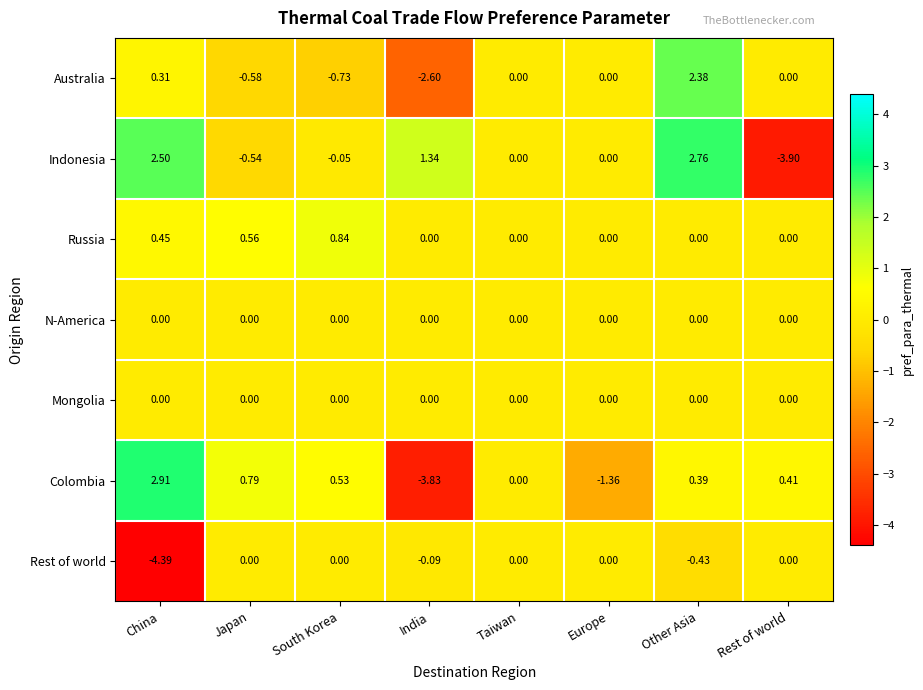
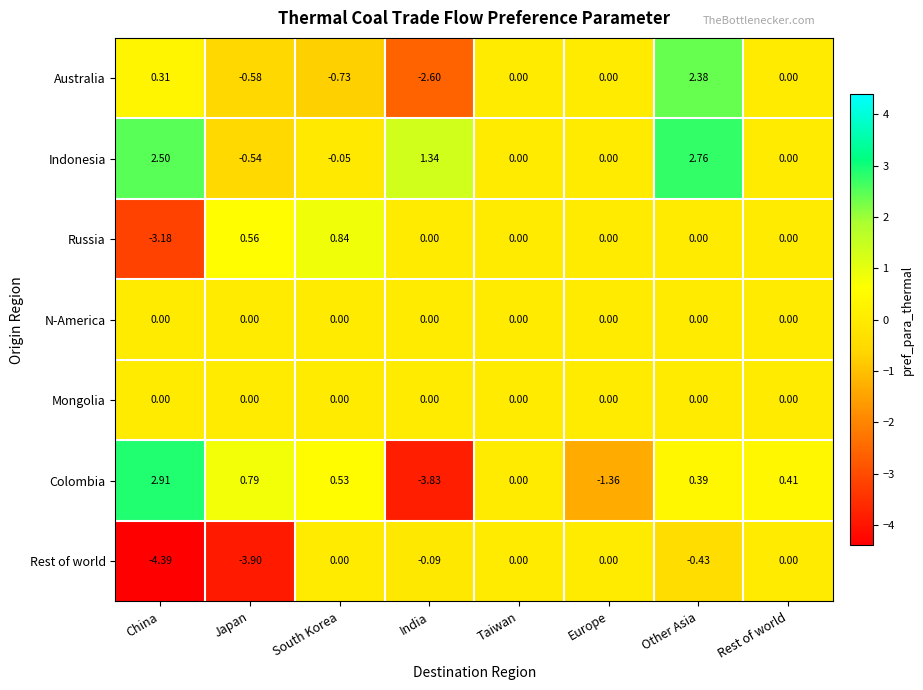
Indonesia, Rest of world: -3.90 -> 0.00
Russia, China: 0.45 -> -3.18
Rest of world, Japan: 0.00 -> -3.90
